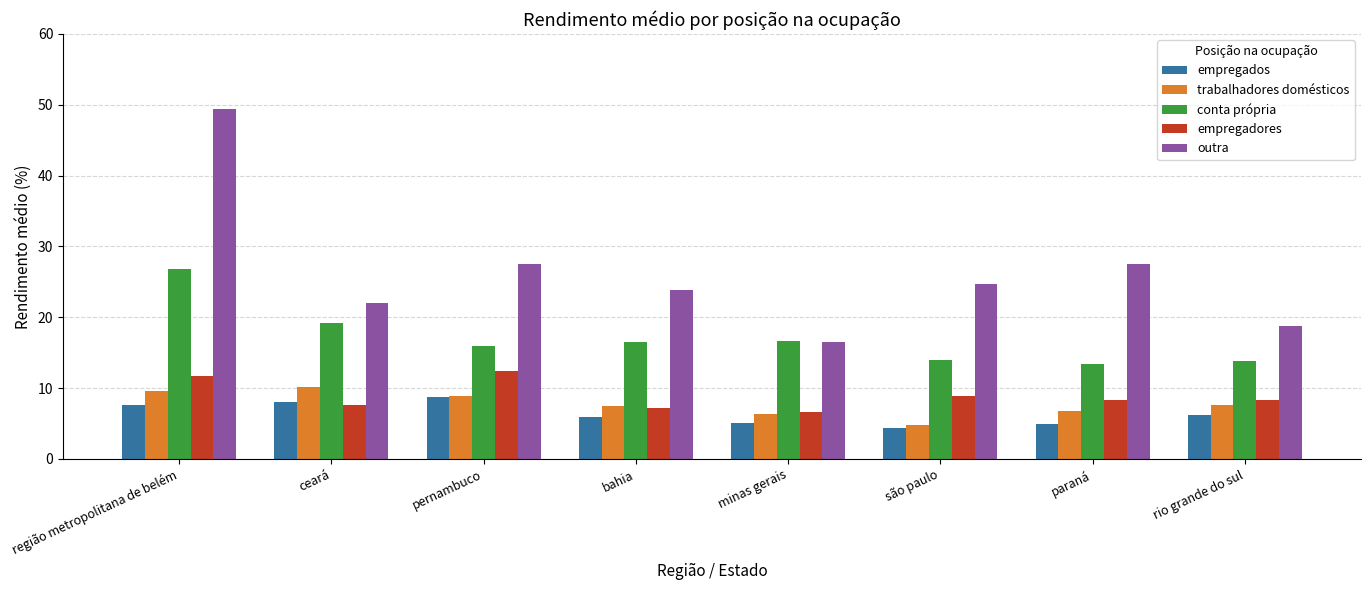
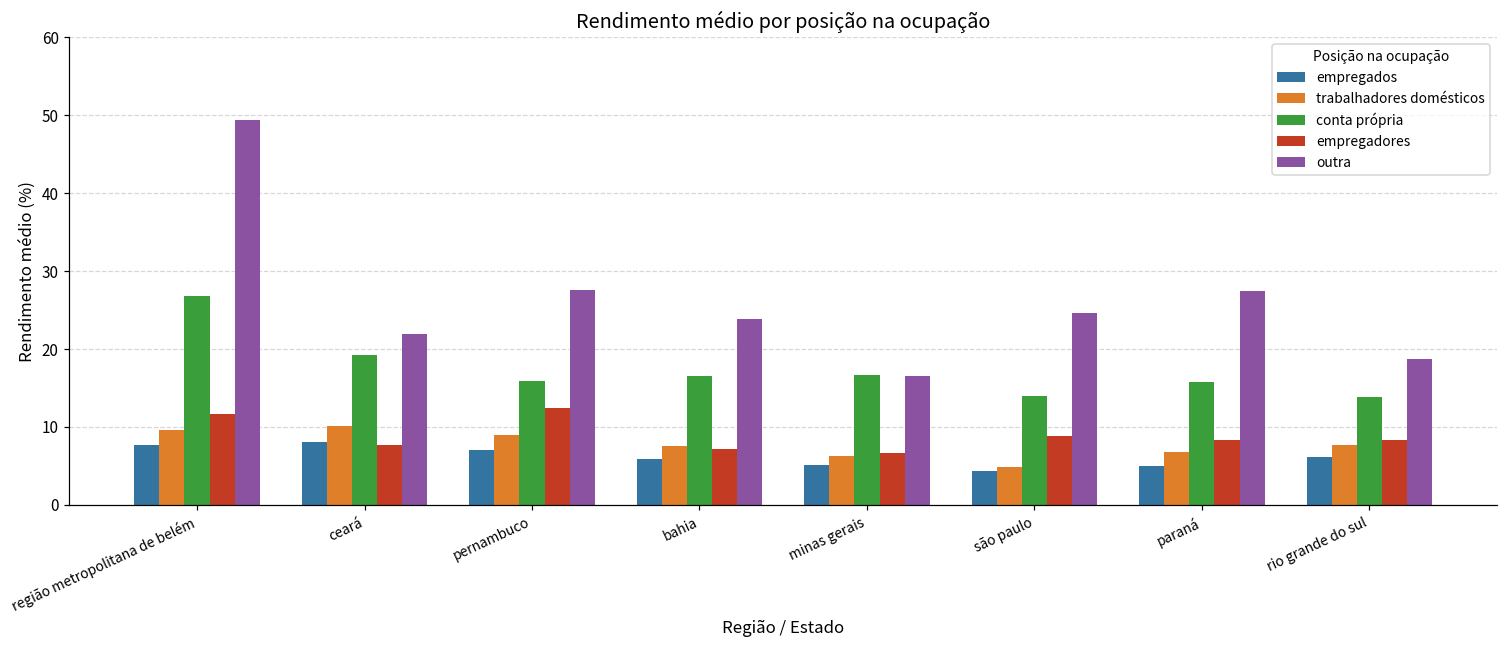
empregados, pernambuco: 9 -> 7
conta própria, paraná: 13 -> 16
